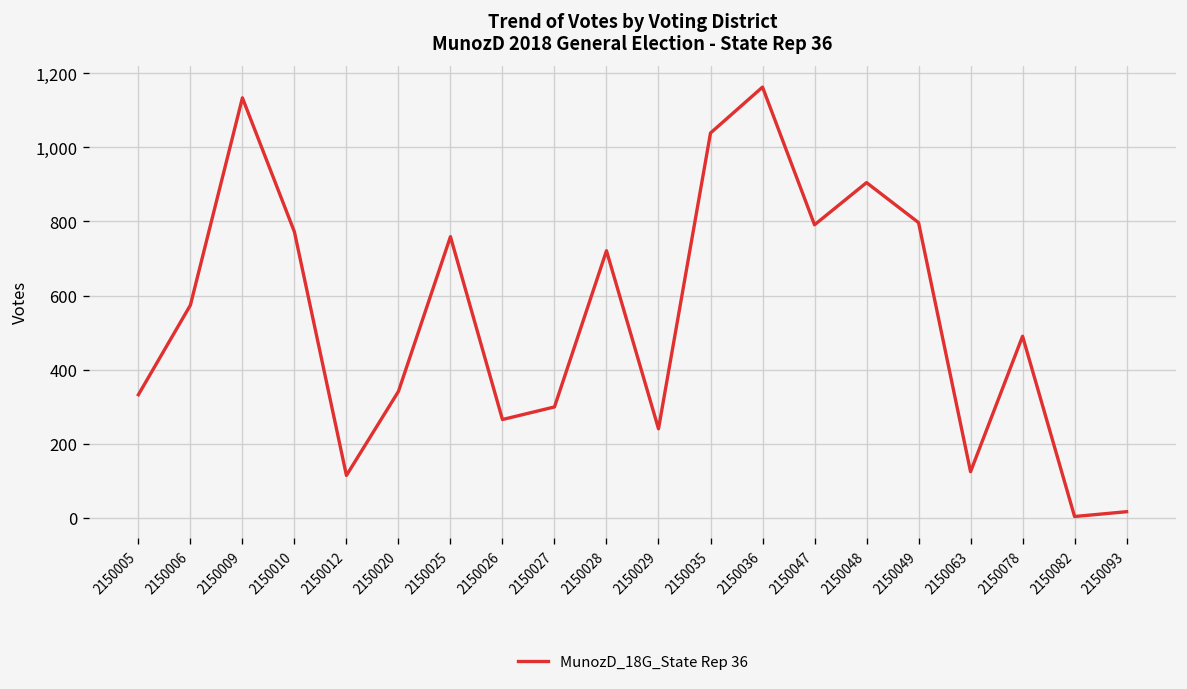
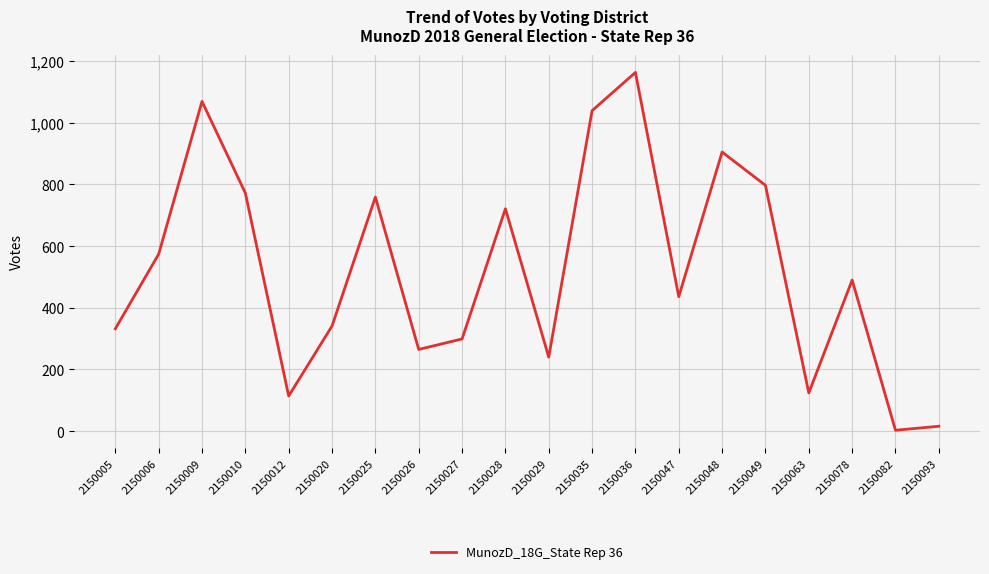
2150009: 1,130 -> 1,070
2150047: 790 -> 440
